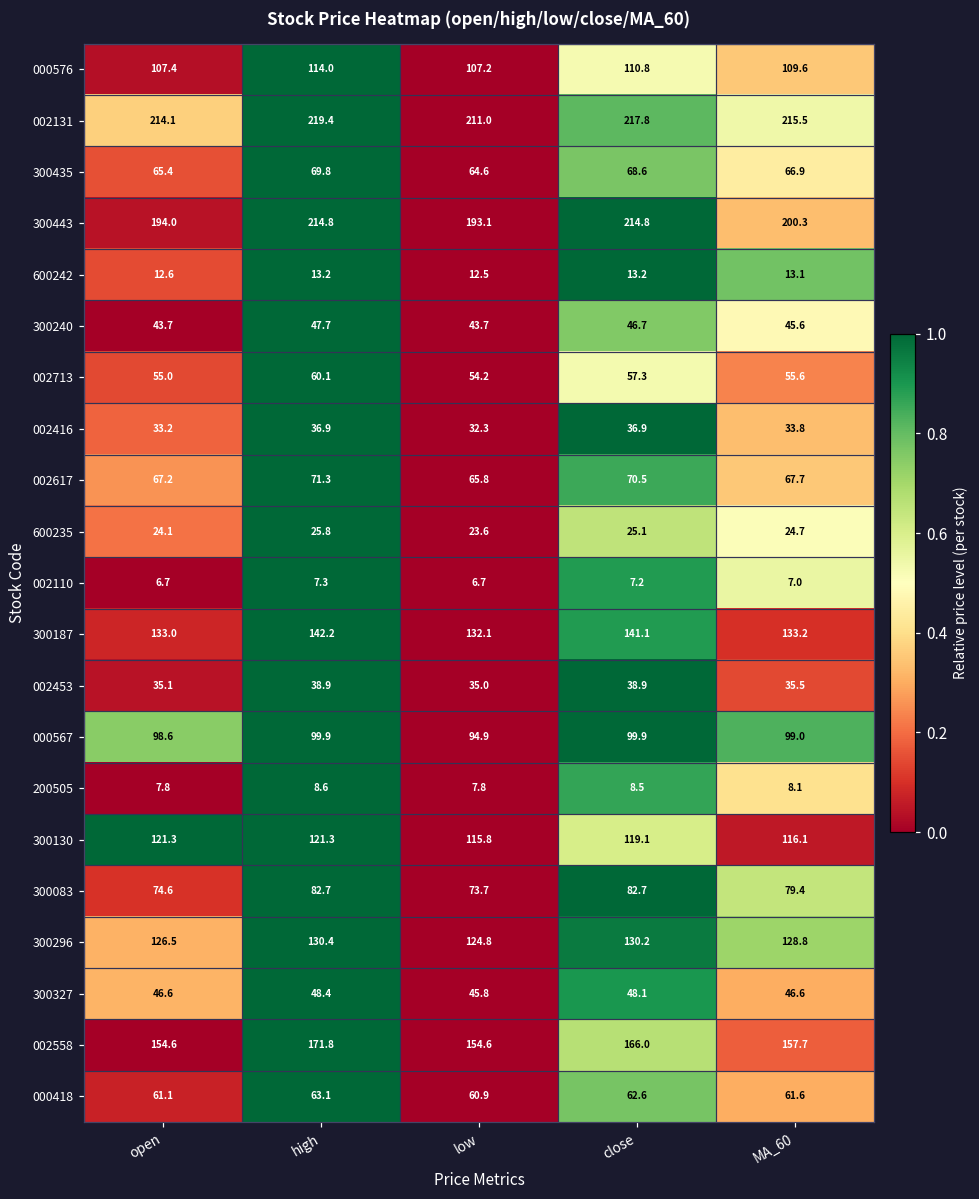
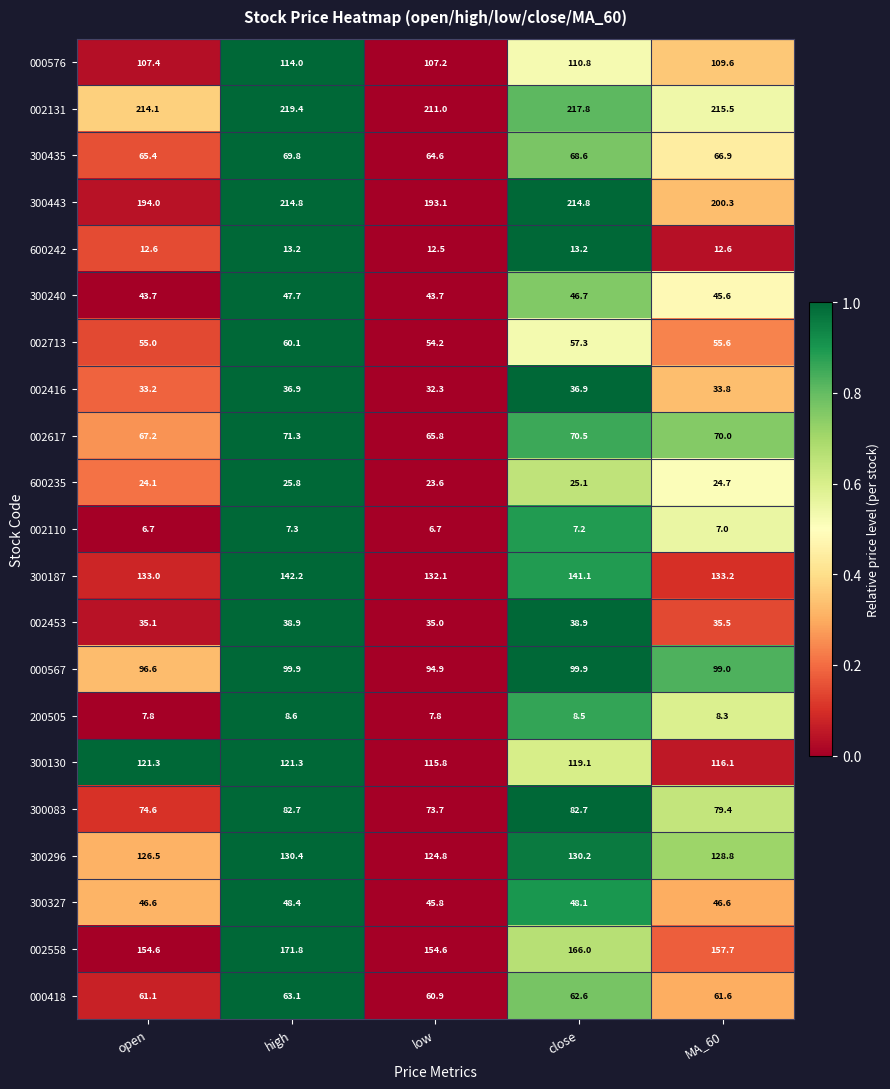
600242, MA_60: 13.1 -> 12.6
002617, MA_60: 67.7 -> 70.0
000567, open: 98.6 -> 96.6
200505, MA_60: 8.1 -> 8.3
